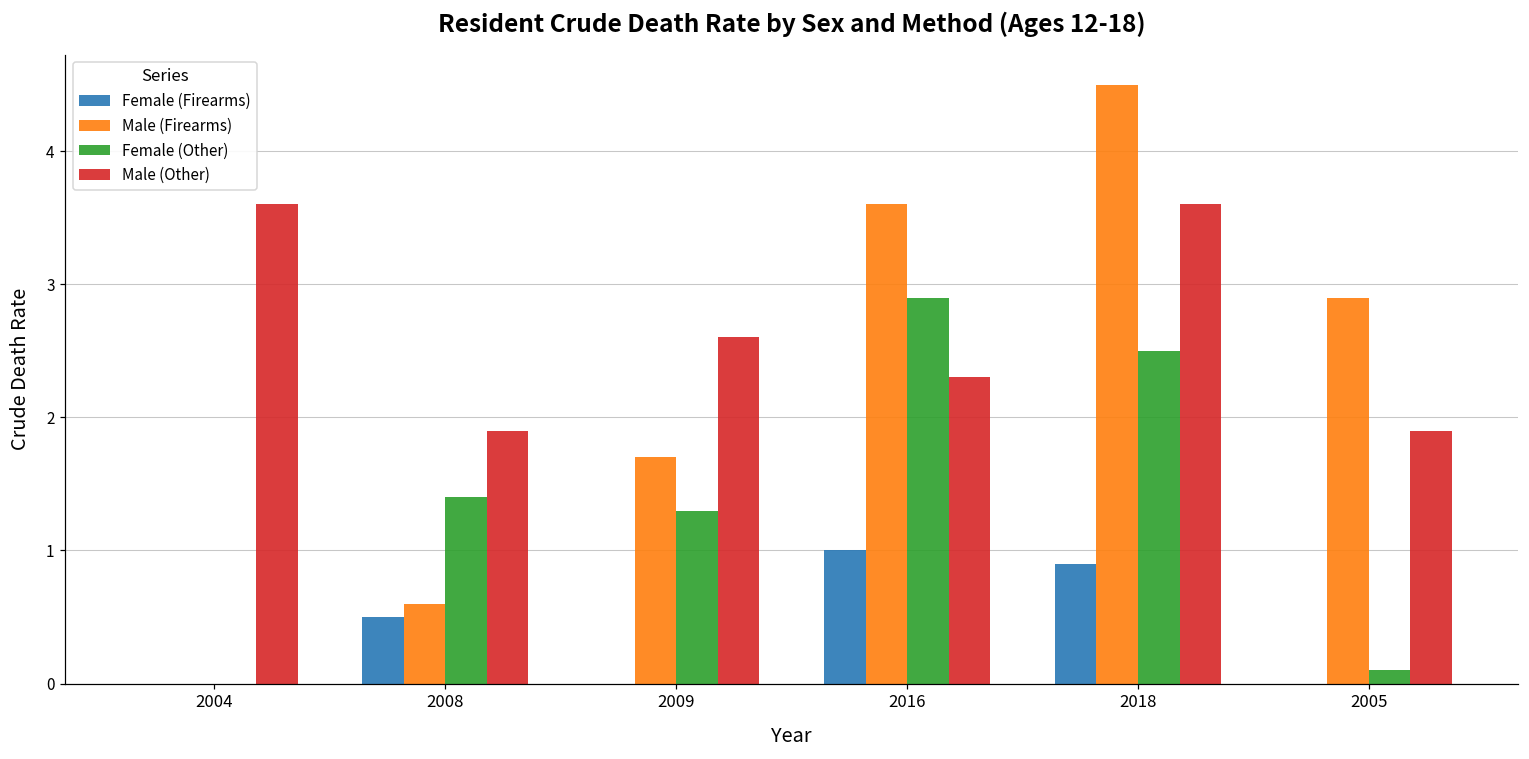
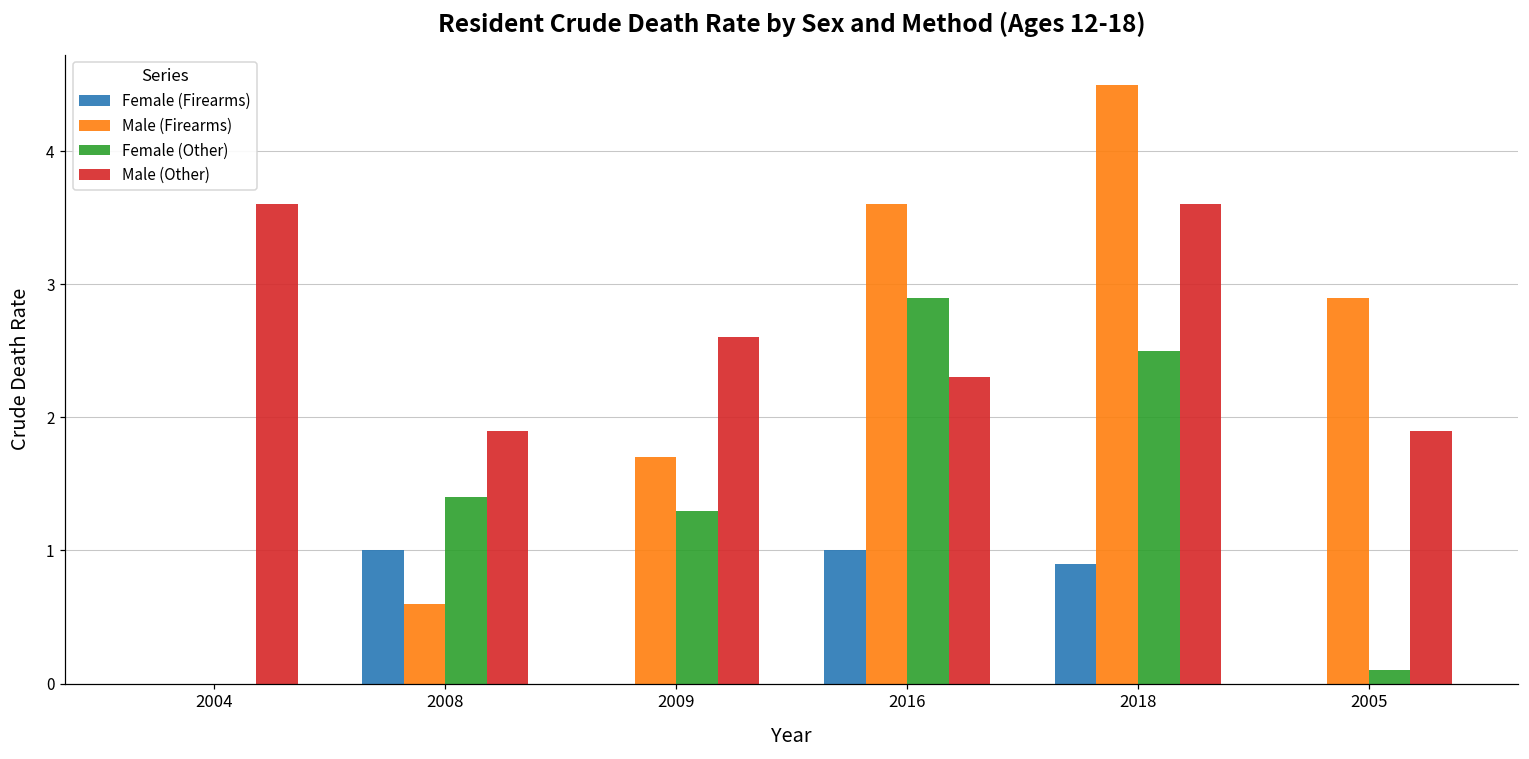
Female (Firearms), 2008: 0.5 -> 1.0
